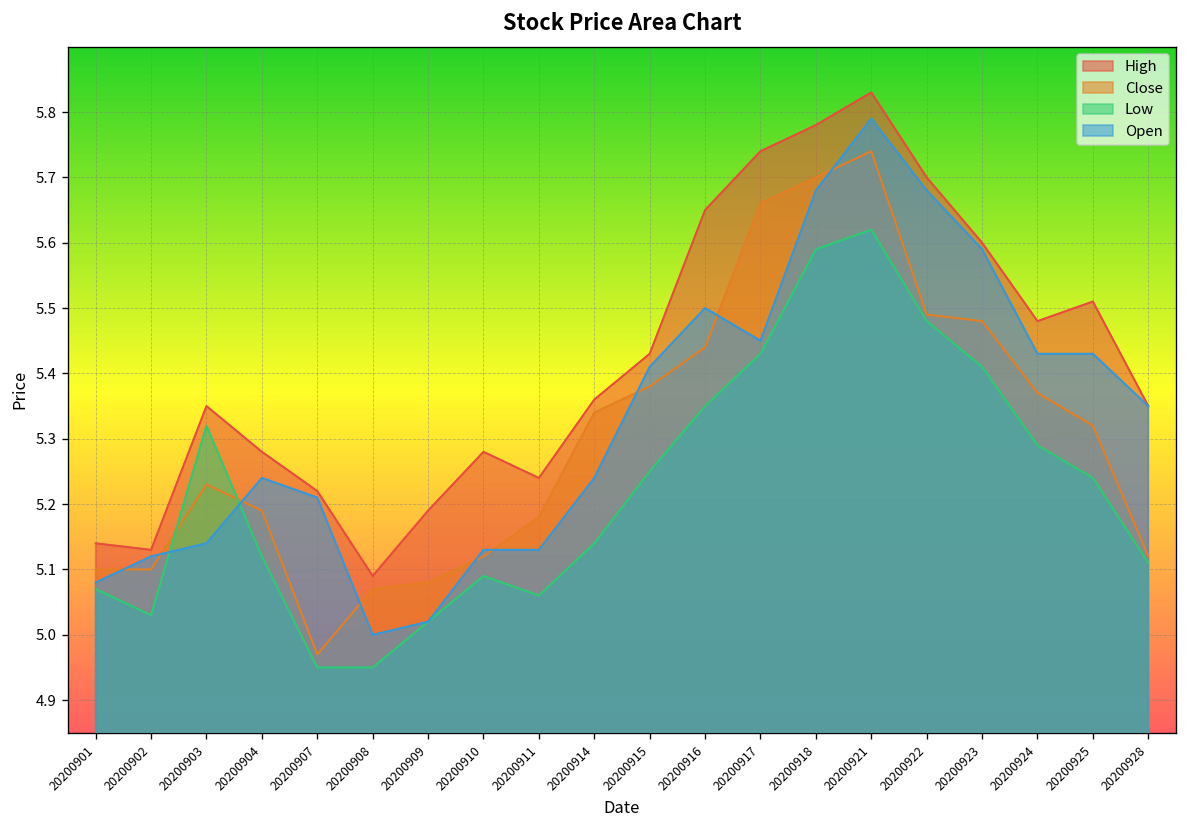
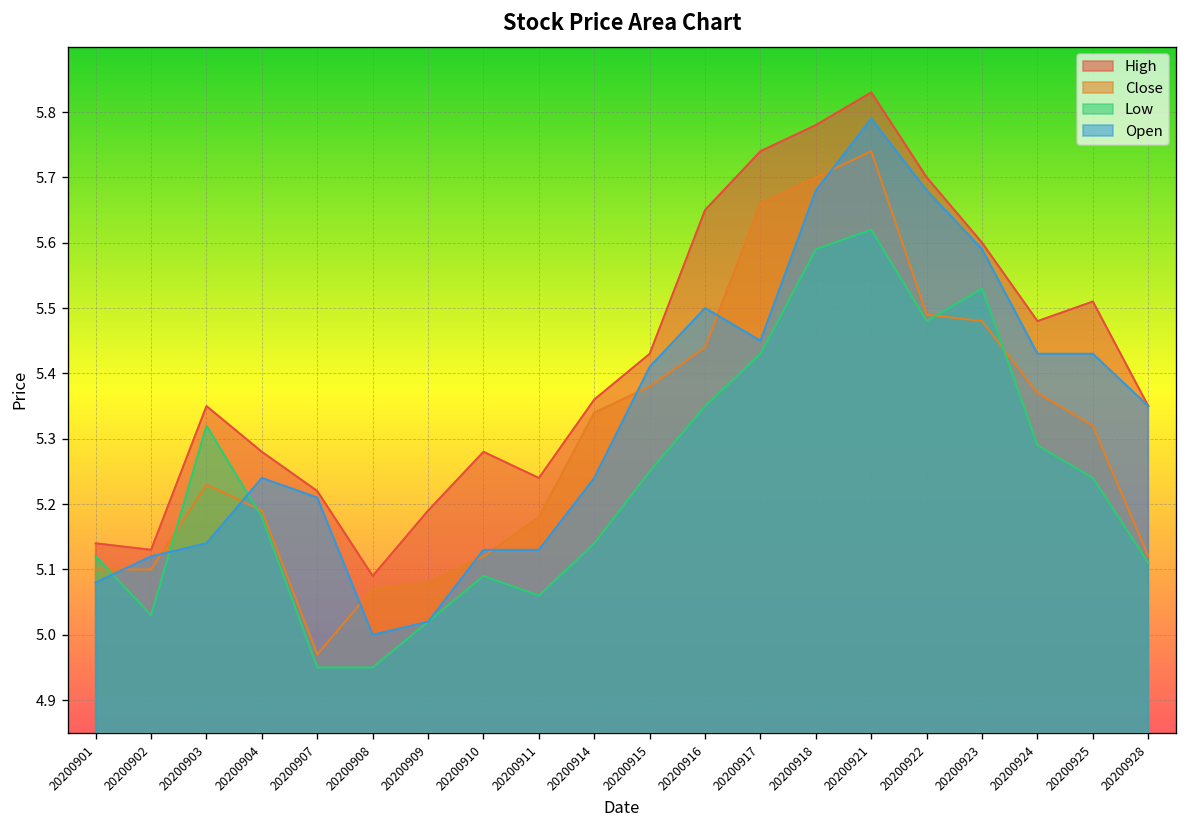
Low, 20200901: 5.07 -> 5.12
Low, 20200904: 5.12 -> 5.18
Low, 20200923: 5.41 -> 5.53
